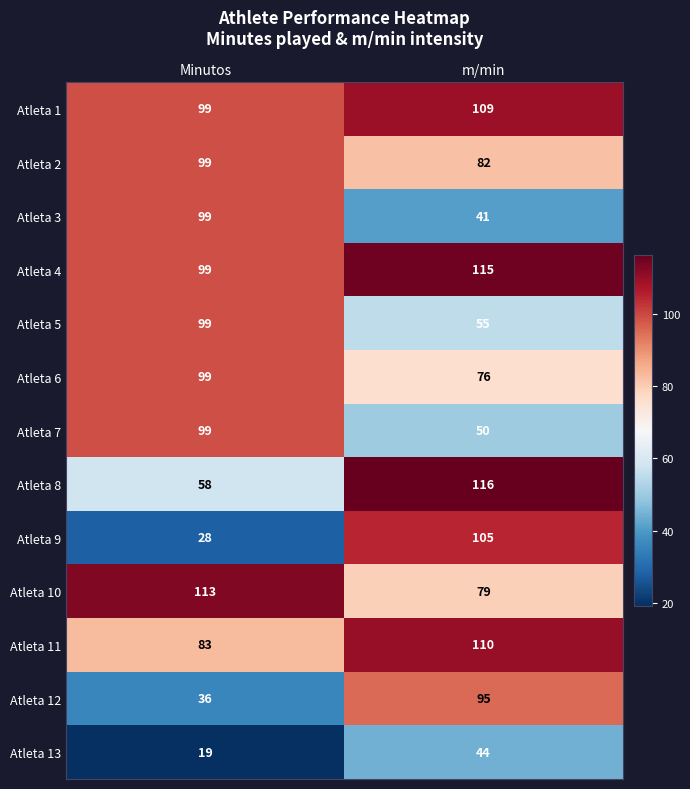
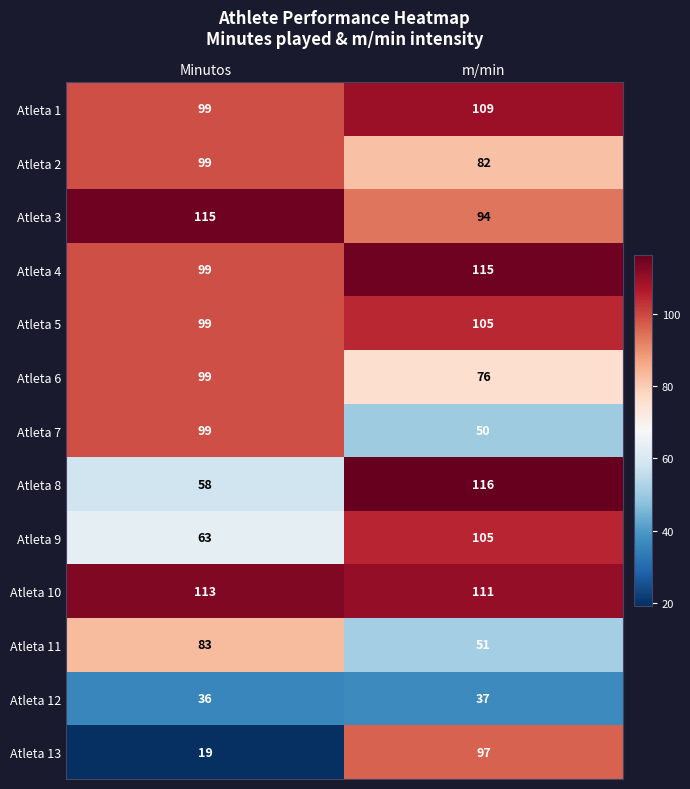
Atleta 3, Minutos: 99 -> 115
Atleta 3, m/min: 41 -> 94
Atleta 5, m/min: 55 -> 105
Atleta 9, Minutos: 28 -> 63
Atleta 10, m/min: 79 -> 111
Atleta 11, m/min: 110 -> 51
Atleta 12, m/min: 95 -> 37
Atleta 13, m/min: 44 -> 97
